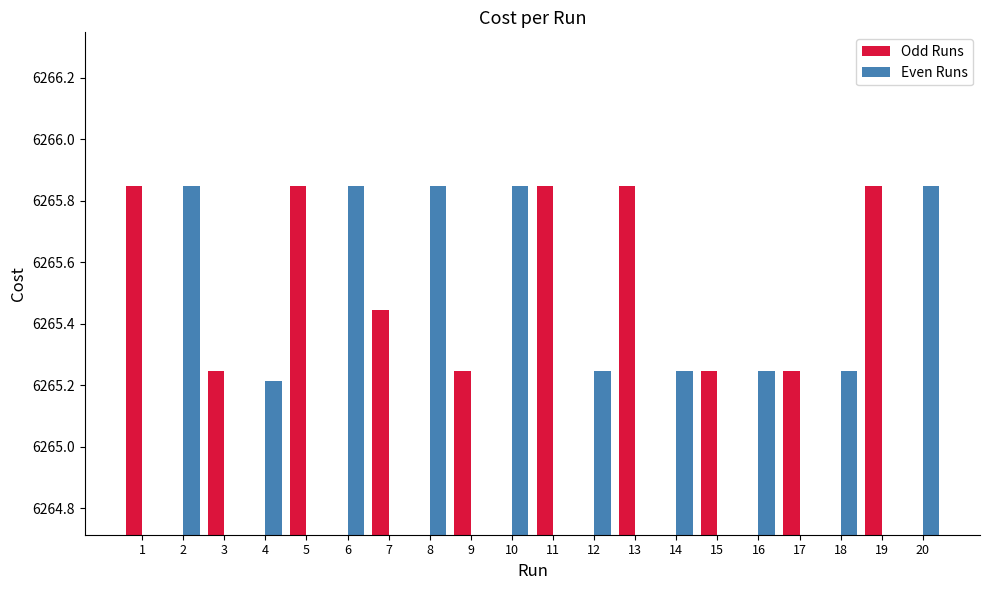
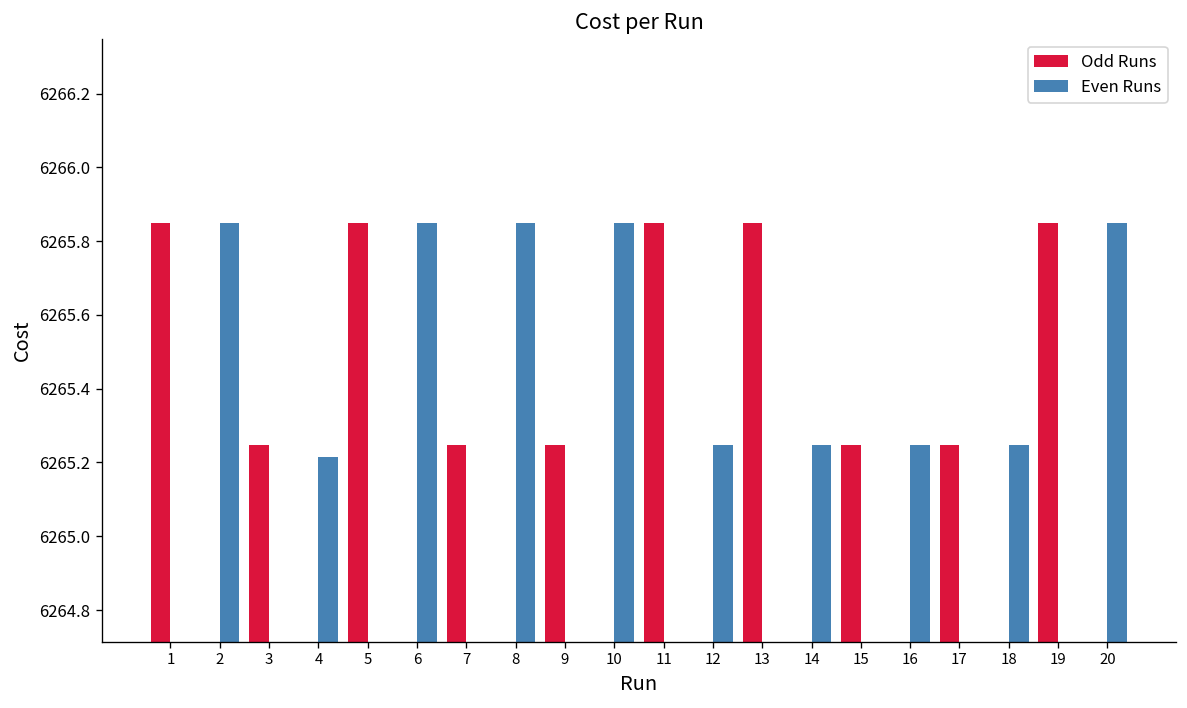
7: 6265.45 -> 6265.25
